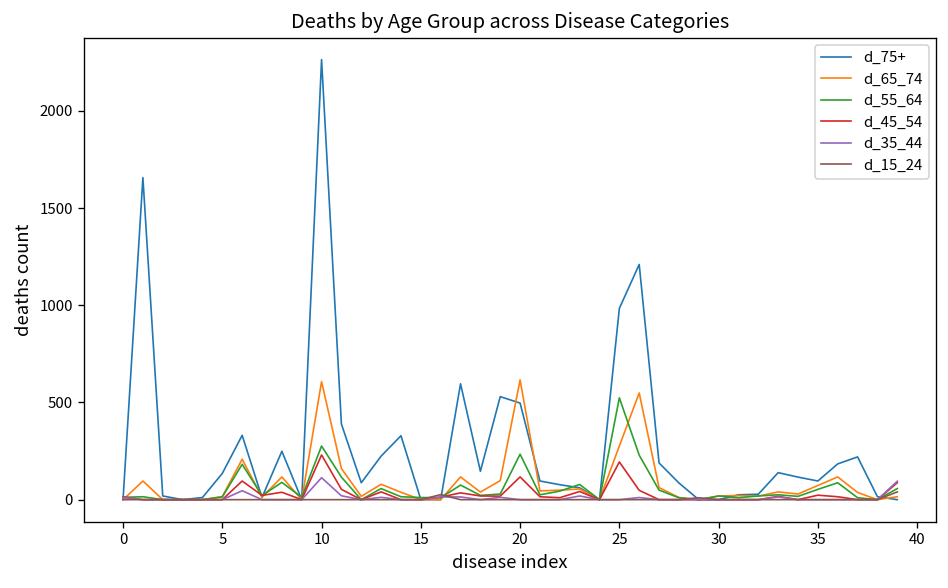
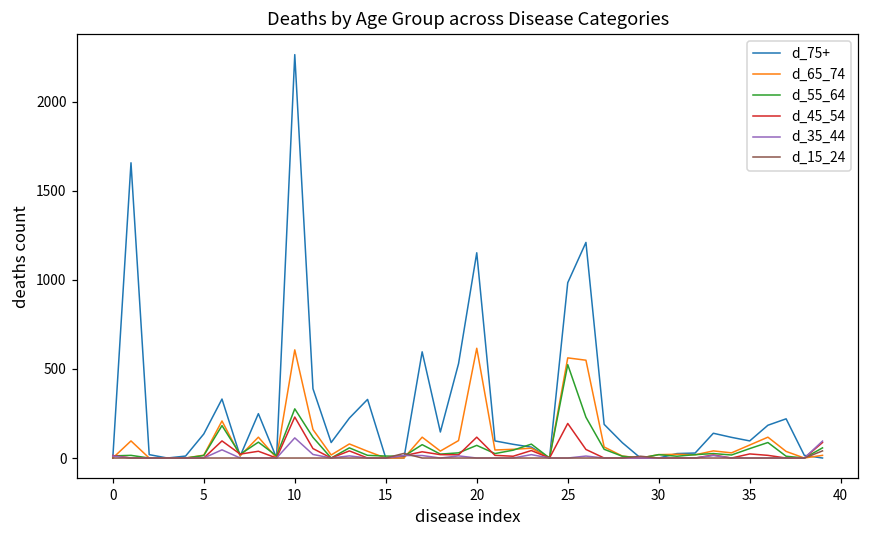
d_75+, 20: 500 -> 1150
d_55_64, 20: 230 -> 70
d_65_74, 25: 280 -> 560
